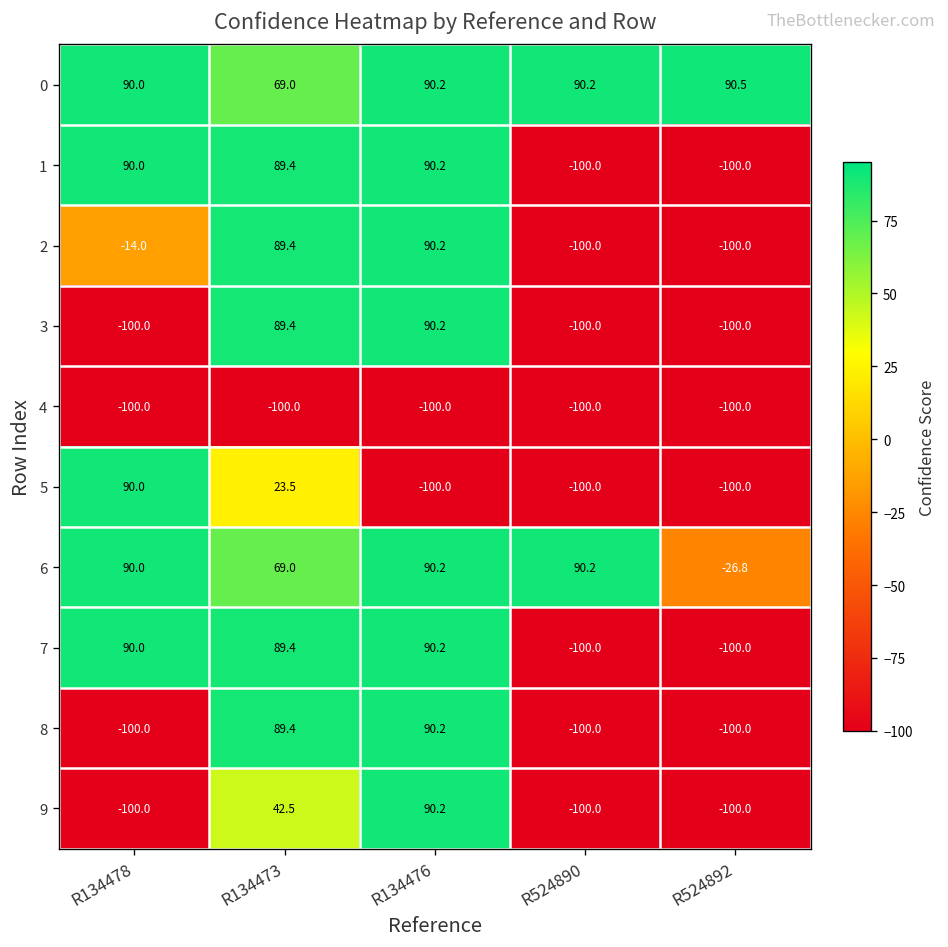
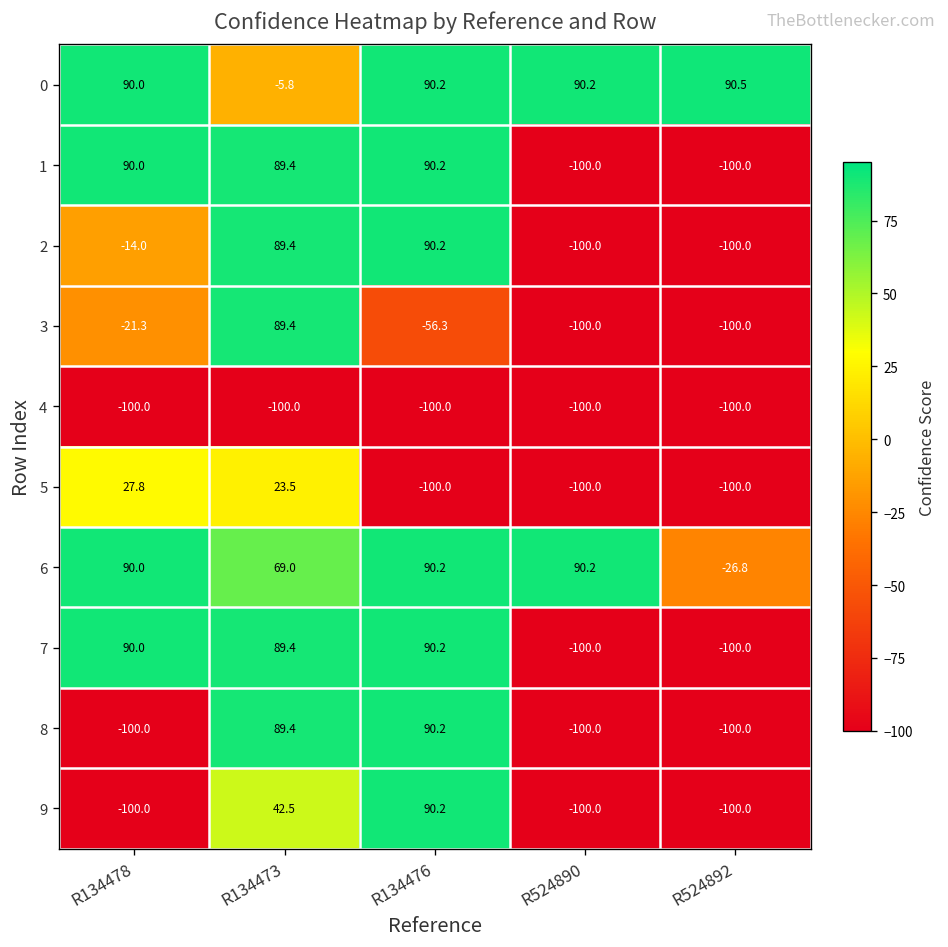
0, R134473: 69.0 -> -5.8
3, R134478: -100.0 -> -21.3
3, R134476: 90.2 -> -56.3
5, R134478: 90.0 -> 27.8
